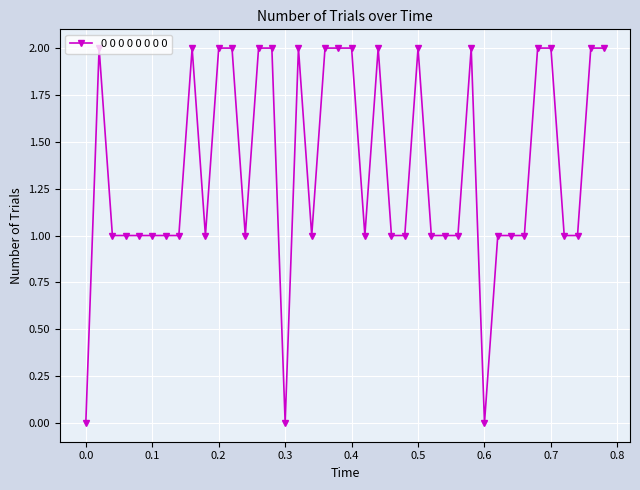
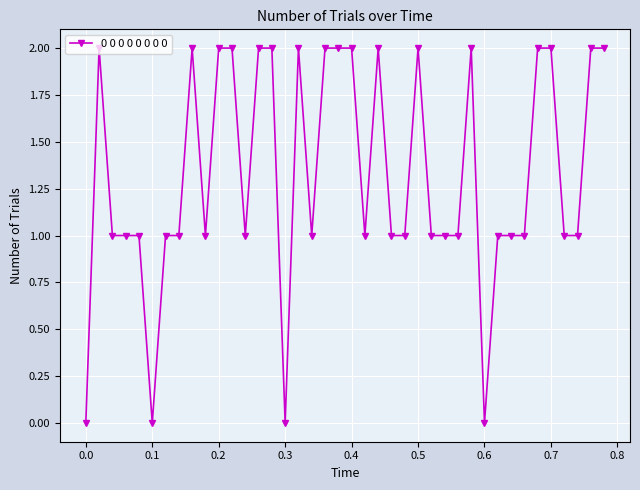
0.1: 1 -> 0
